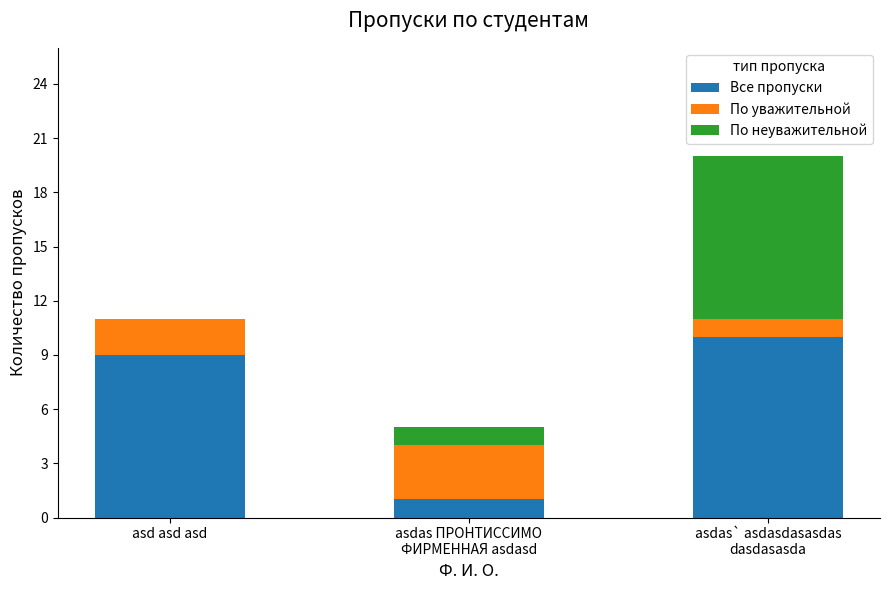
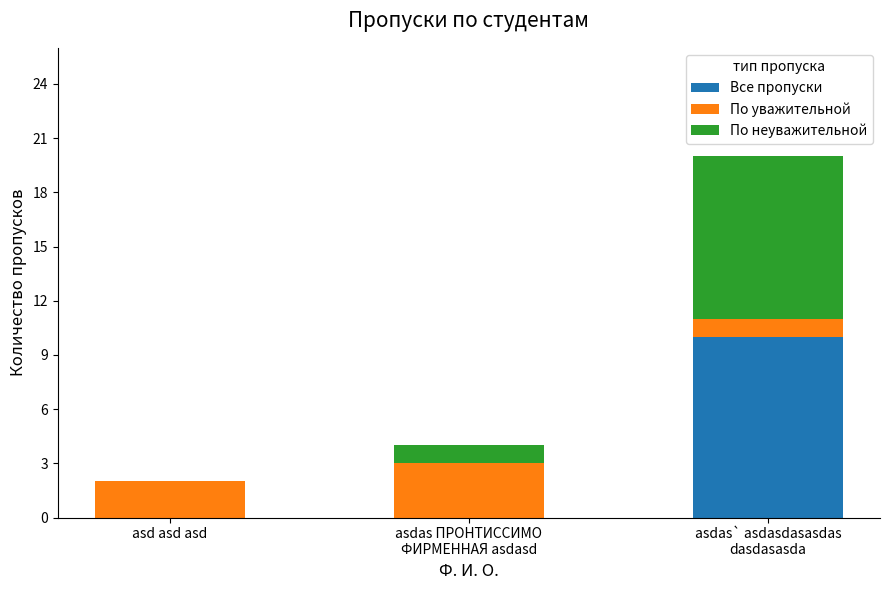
Все пропуски, asd asd asd: 9 -> 0
Все пропуски, asdas ПРОНТИССИМО ФИРМЕННАЯ asdasd: 1 -> 0
